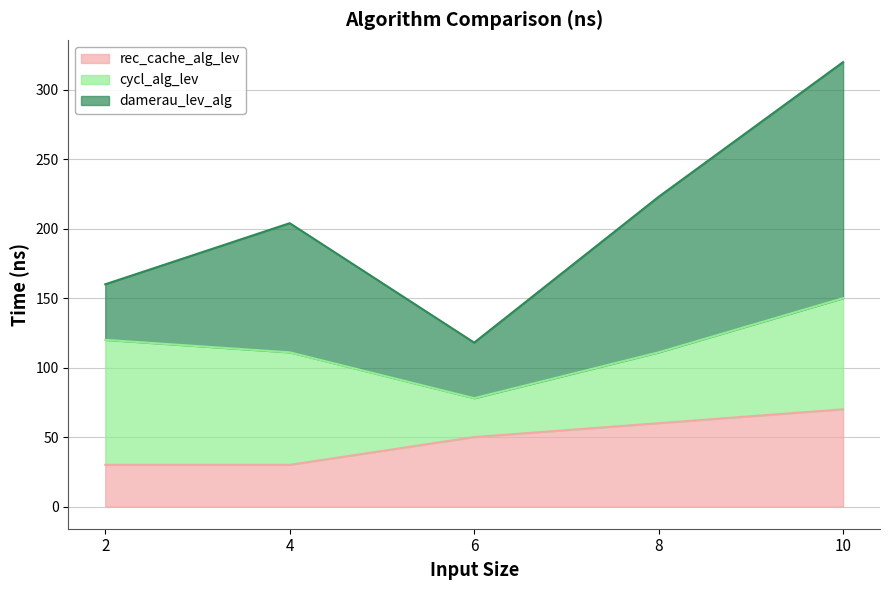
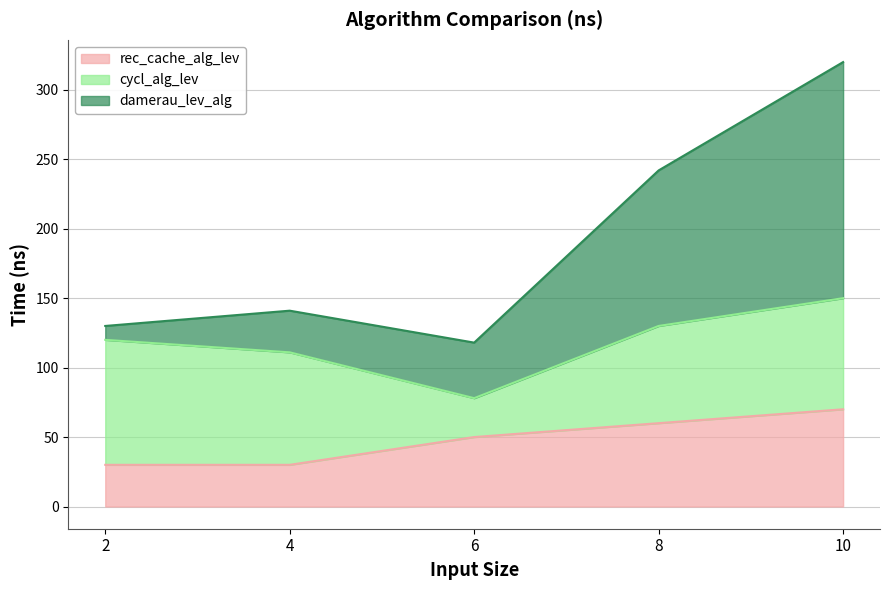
damerau_lev_alg, 2: 40 -> 10
damerau_lev_alg, 4: 93 -> 30
cycl_alg_lev, 8: 51 -> 70
